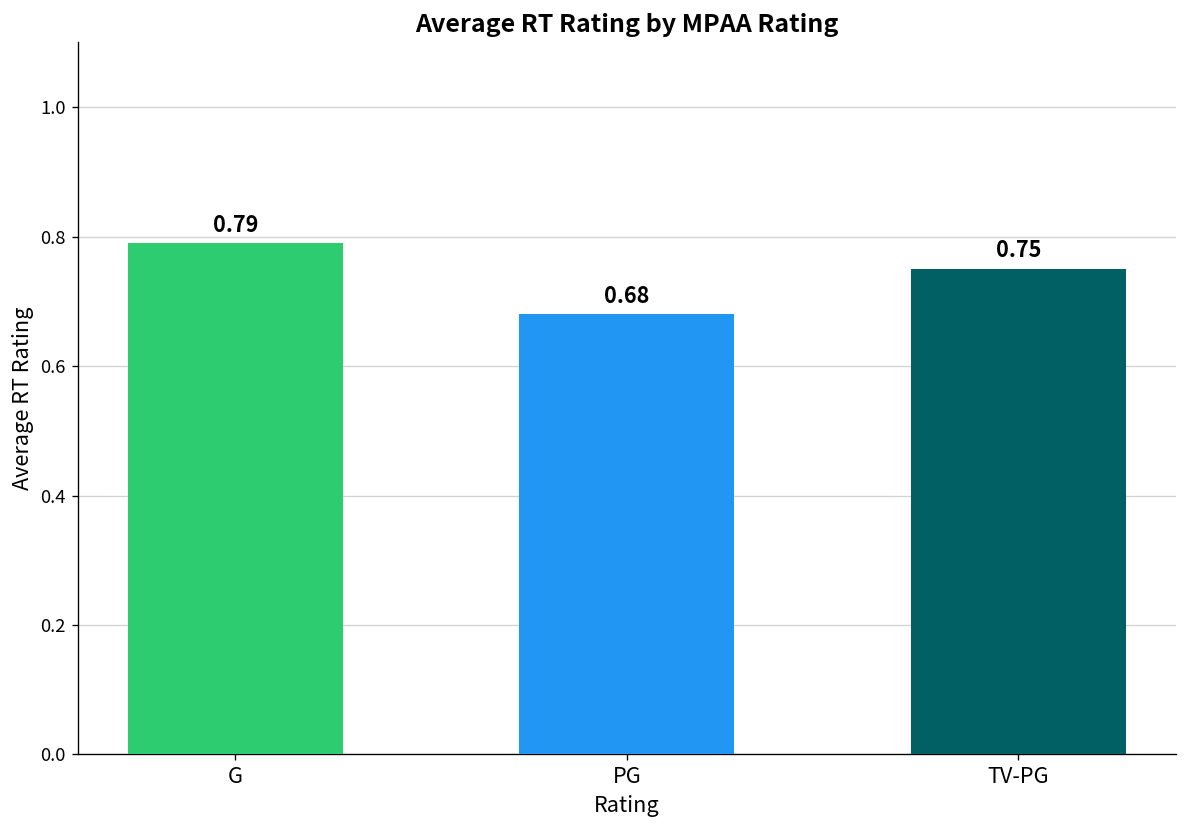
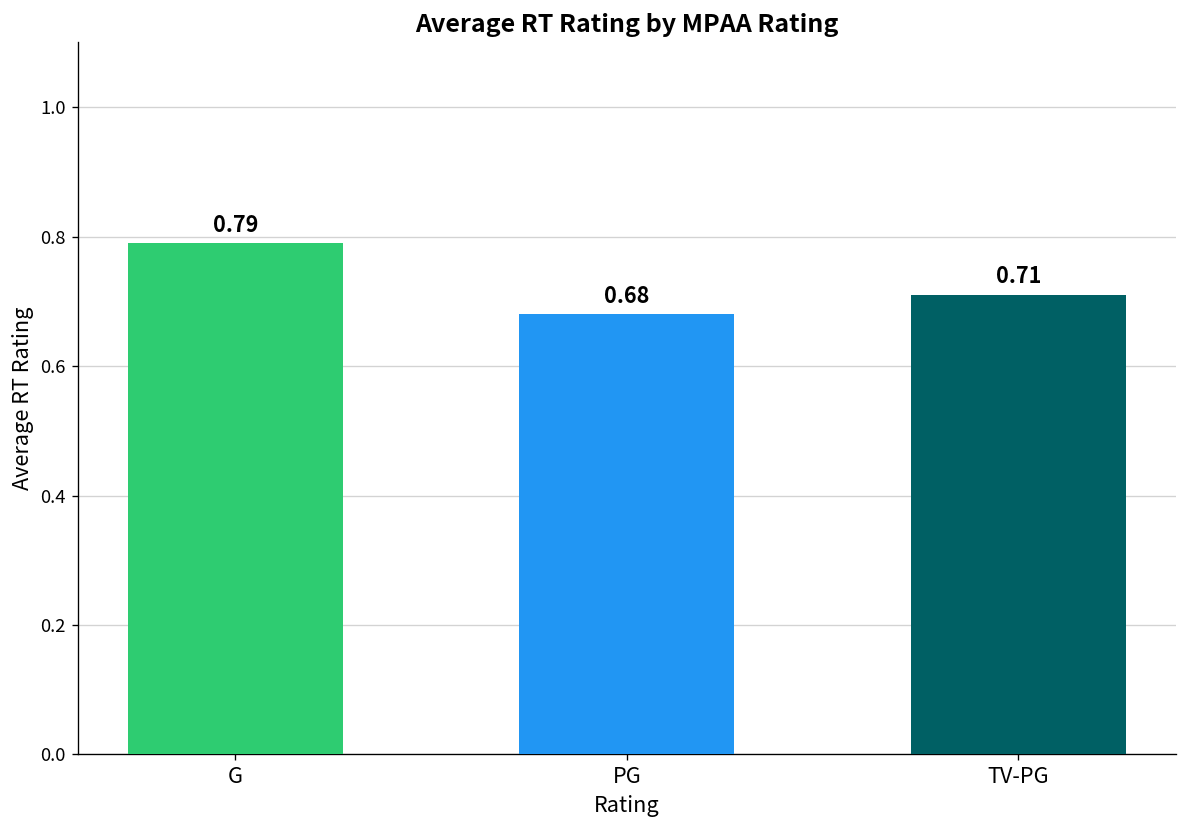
TV-PG: 0.75 -> 0.71
